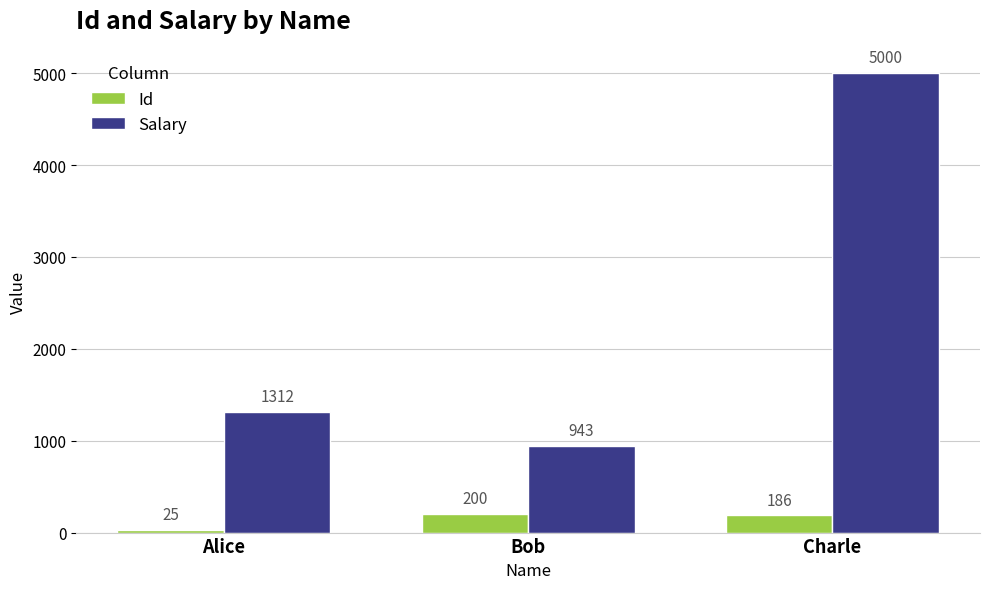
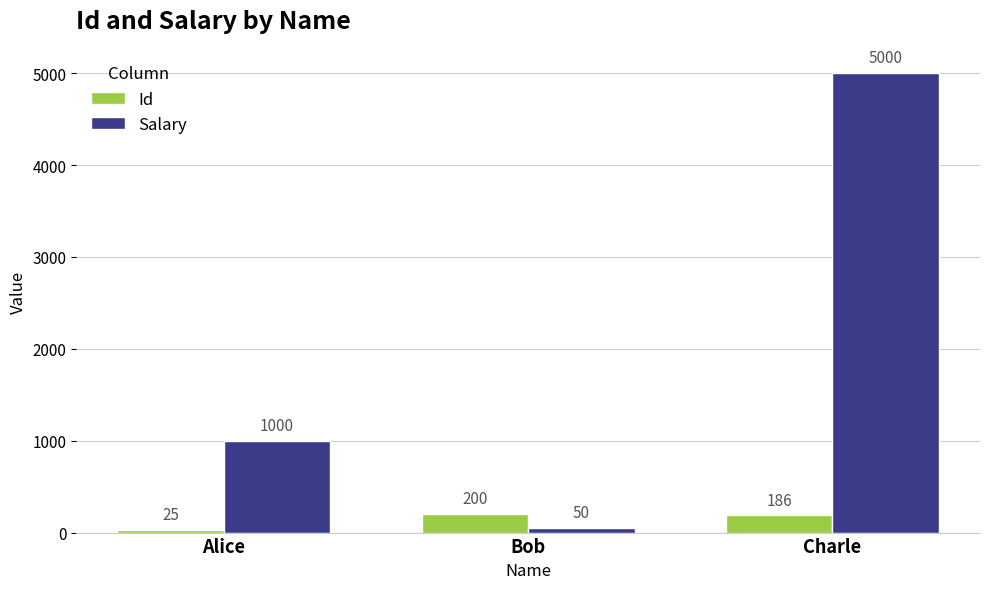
Salary, Alice: 1312 -> 1000
Salary, Bob: 943 -> 50
